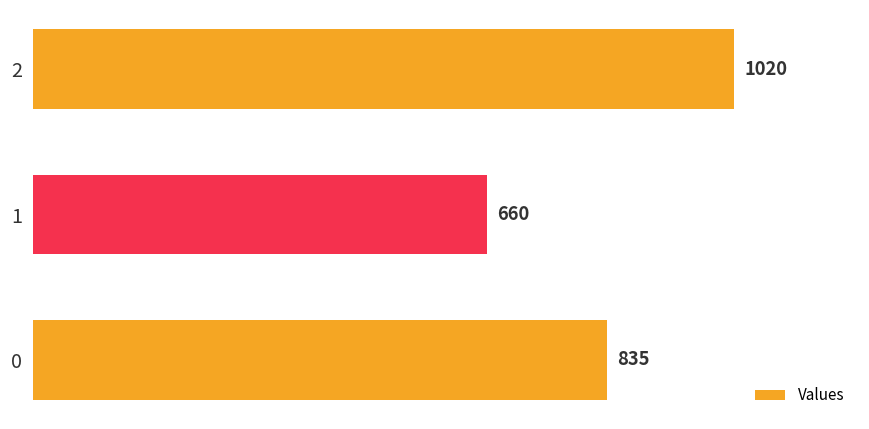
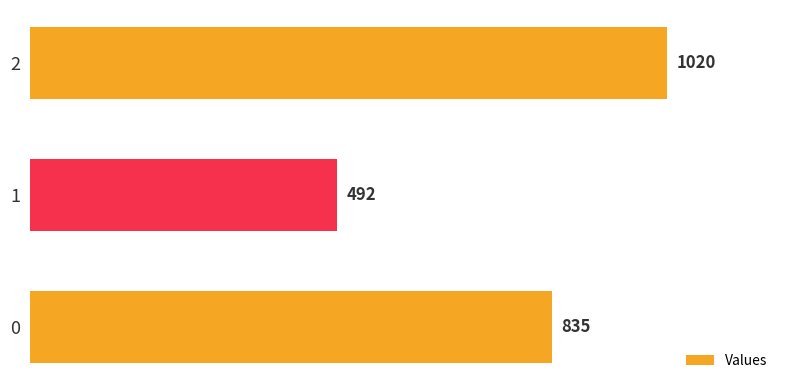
1: 660 -> 492
